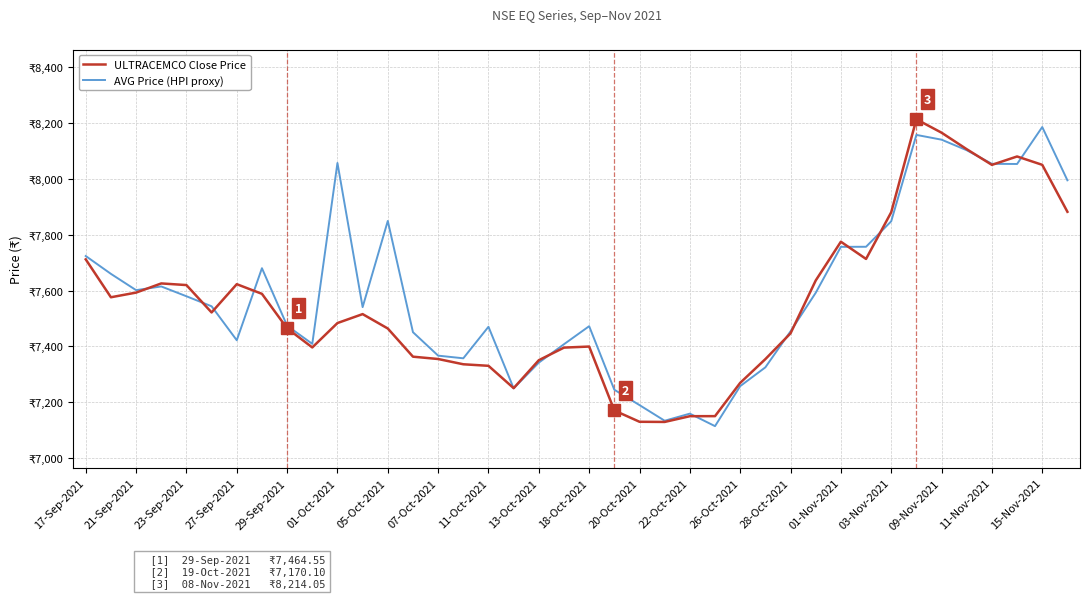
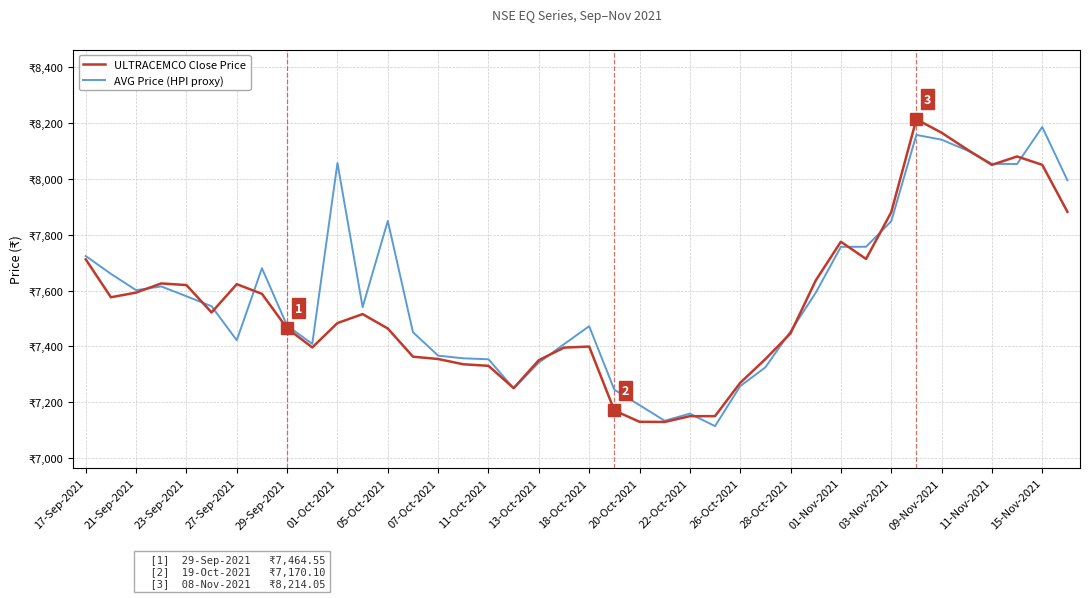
AVG Price (HPI proxy), 11-Oct-2021: ₹7,470 -> ₹7,350
